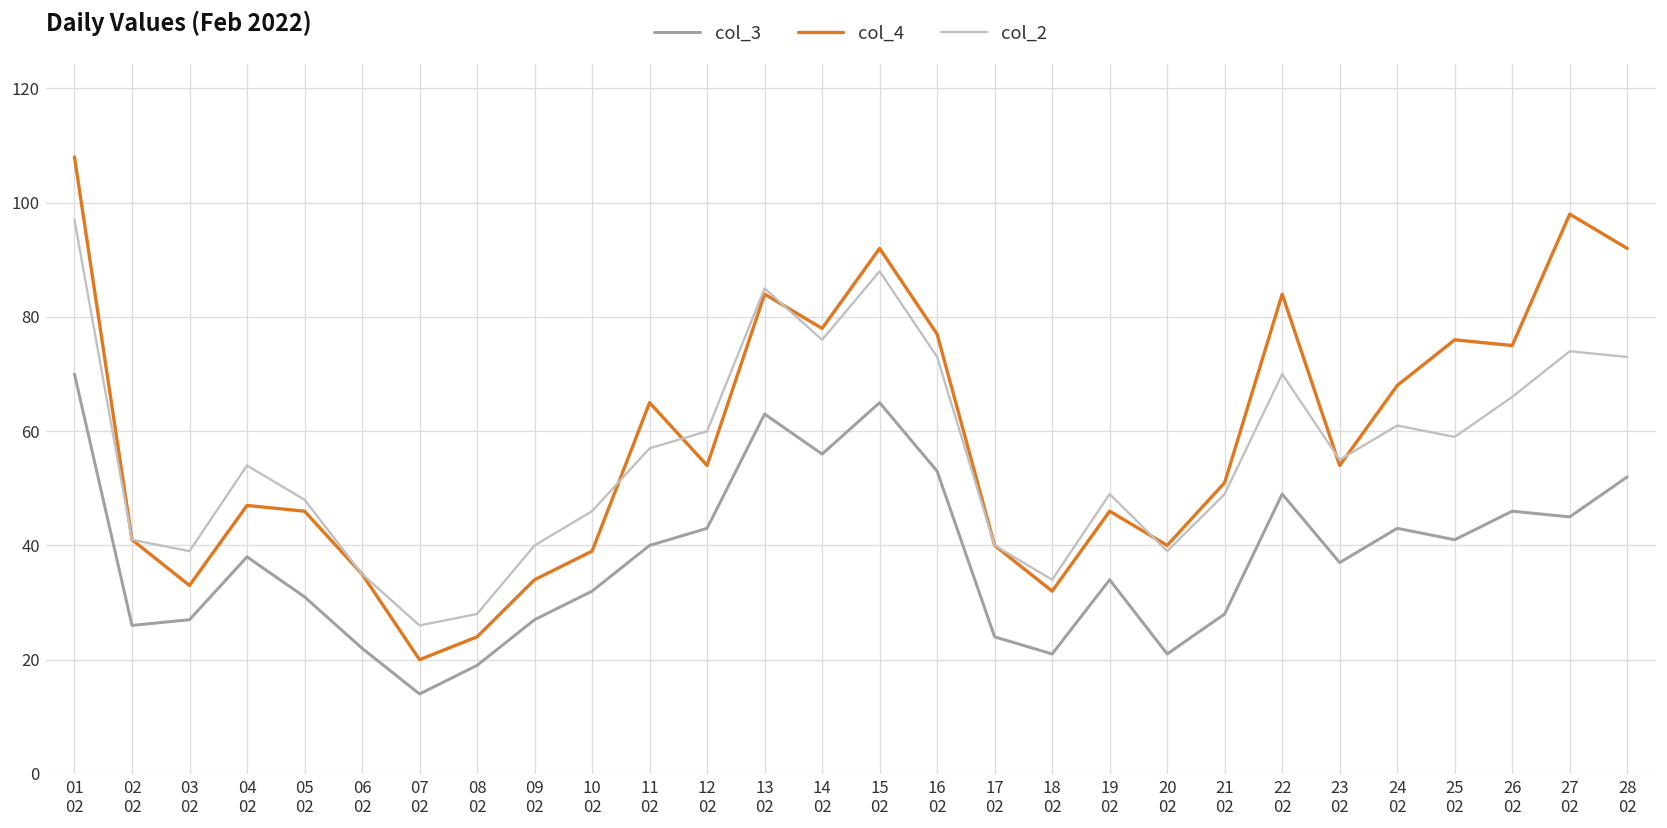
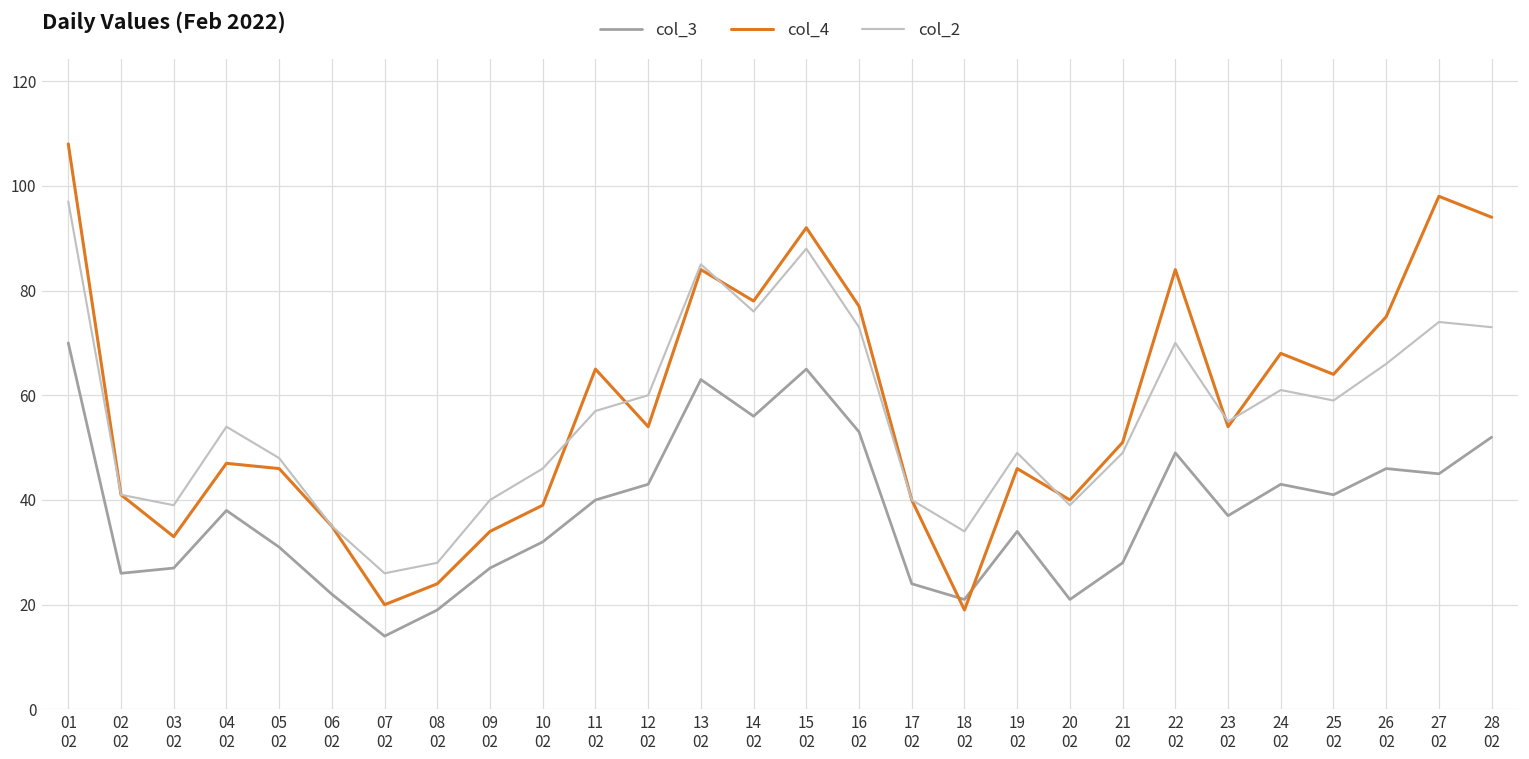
col_4, 18 02: 32 -> 19
col_4, 25 02: 76 -> 64
col_4, 28 02: 92 -> 94
